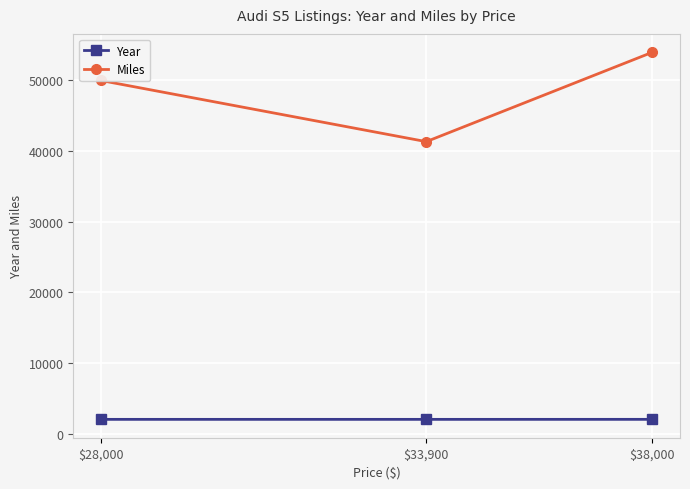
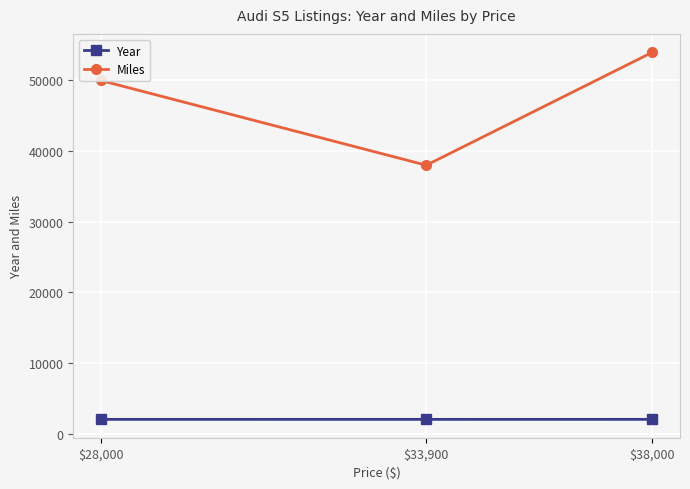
Miles, $33,900: 41000 -> 38000
